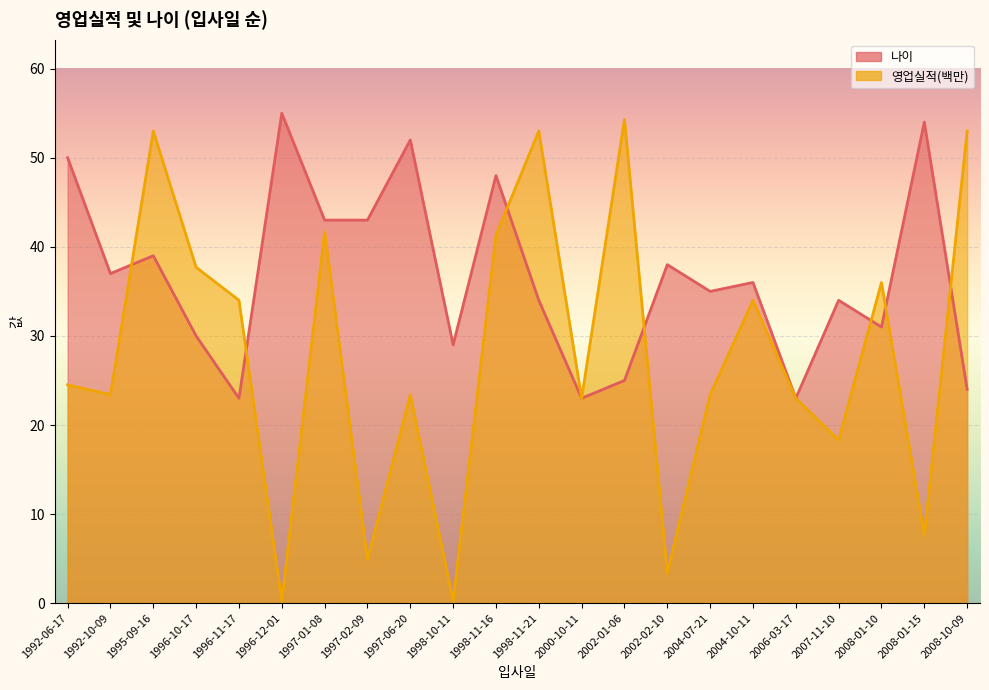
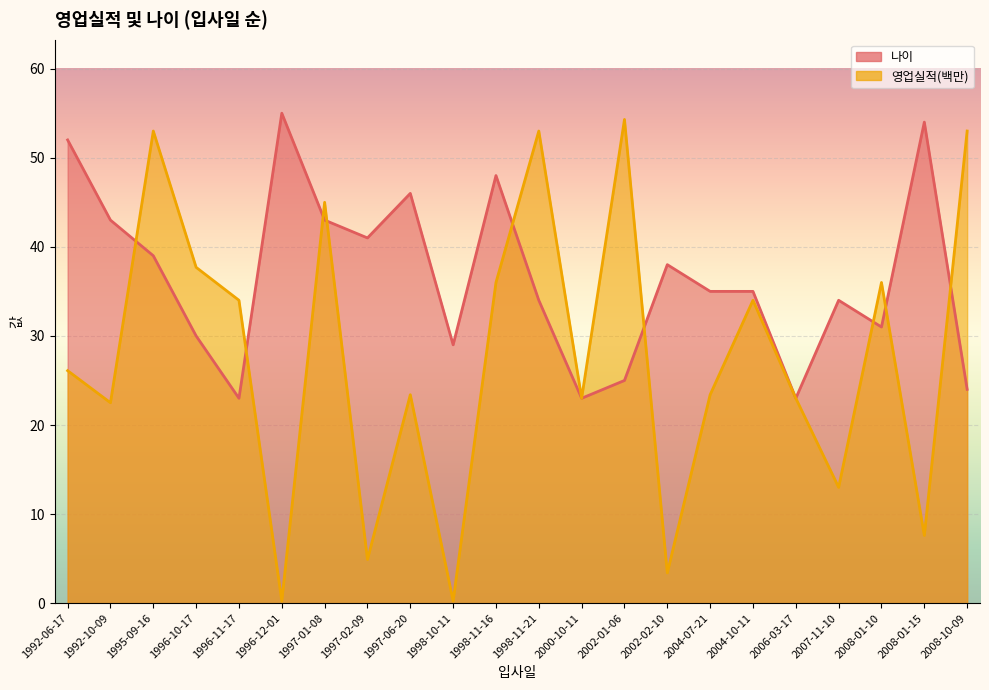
나이, 1992-06-17: 50 -> 52
영업실적(백만), 1992-06-17: 25 -> 26
나이, 1992-10-09: 37 -> 43
영업실적(백만), 1992-10-09: 23.4 -> 22.5
영업실적(백만), 1997-01-08: 42 -> 45
나이, 1997-02-09: 43 -> 41
나이, 1997-06-20: 52 -> 46
영업실적(백만), 1998-11-16: 41 -> 36
나이, 2004-10-11: 36 -> 35
영업실적(백만), 2007-11-10: 18 -> 13
